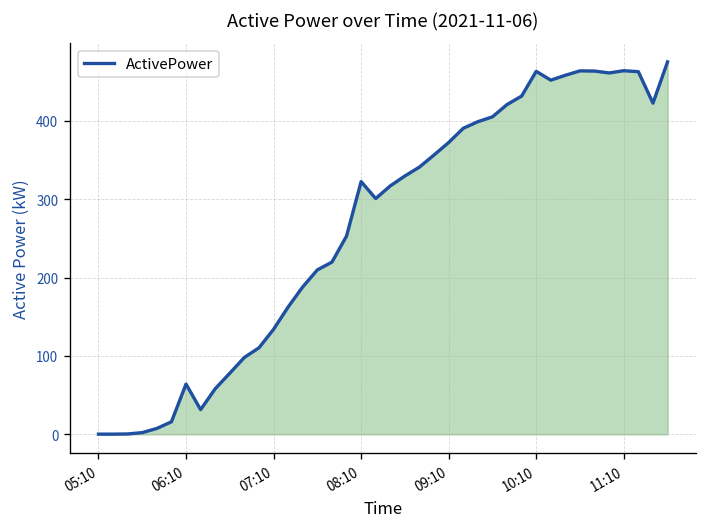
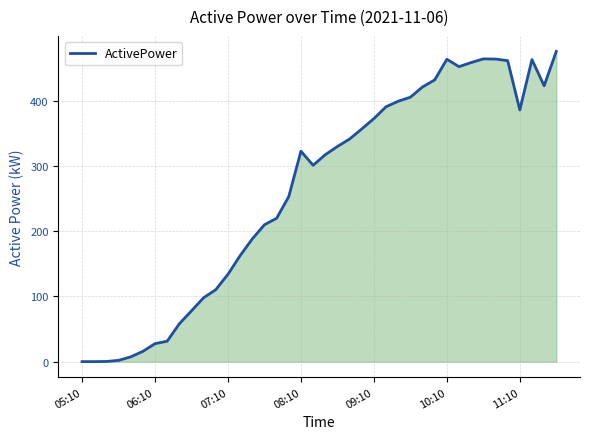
06:10: 60 -> 30
11:10: 460 -> 390
